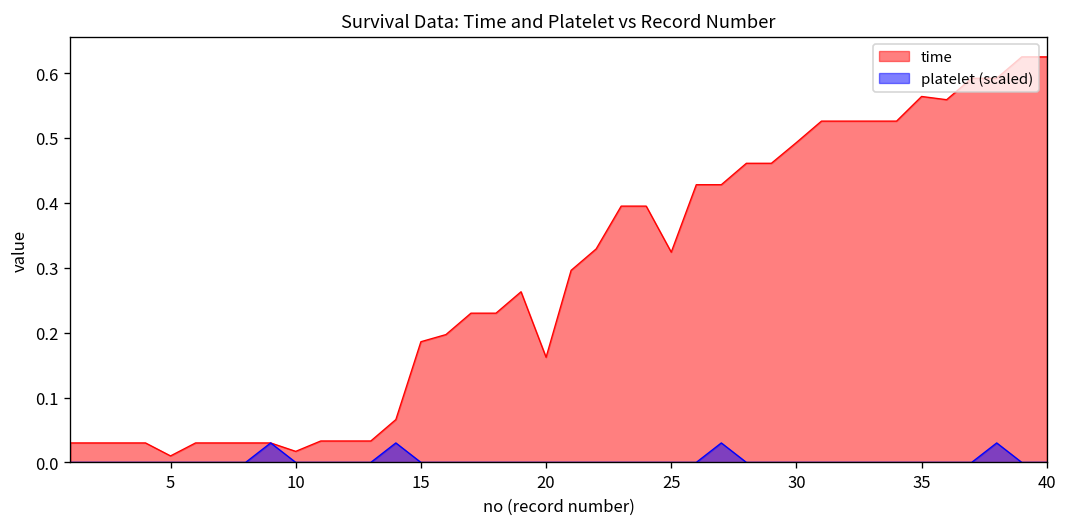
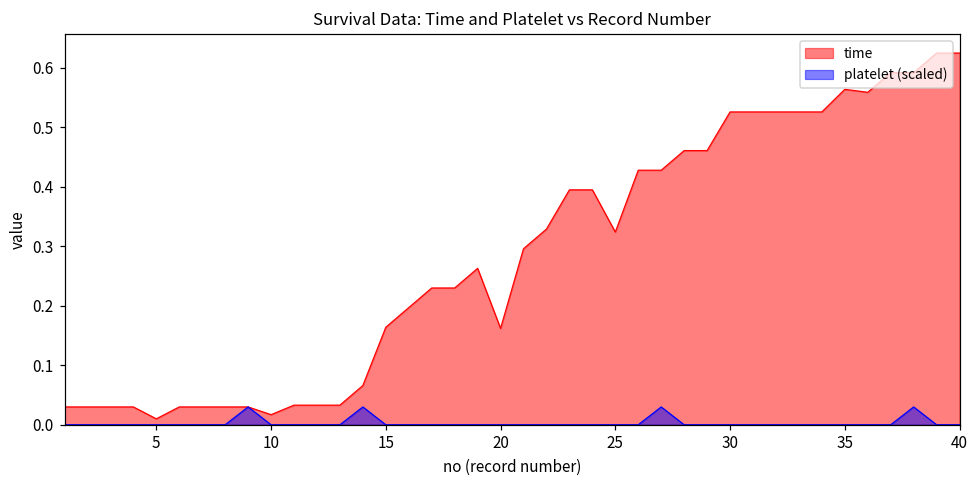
time, 15: 0.19 -> 0.16
time, 30: 0.49 -> 0.53
